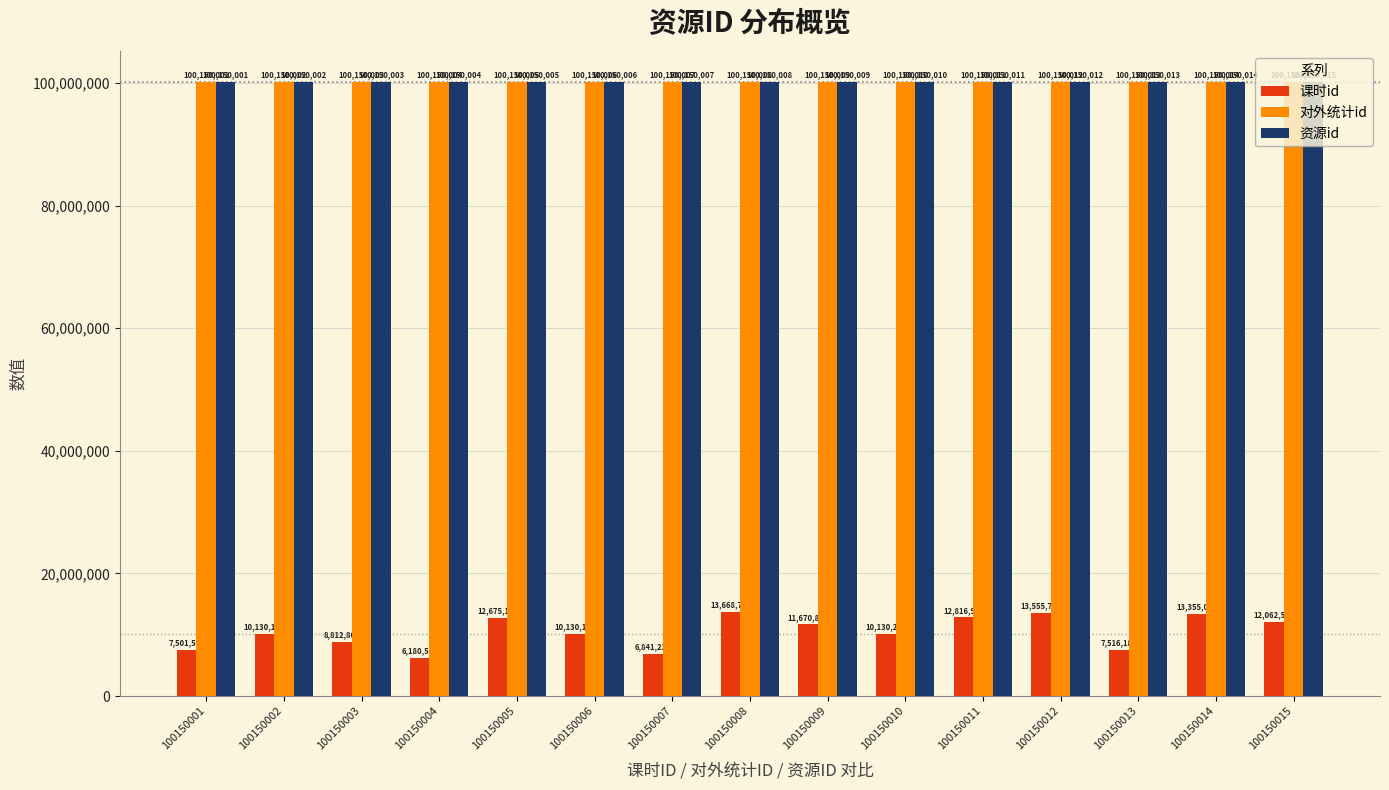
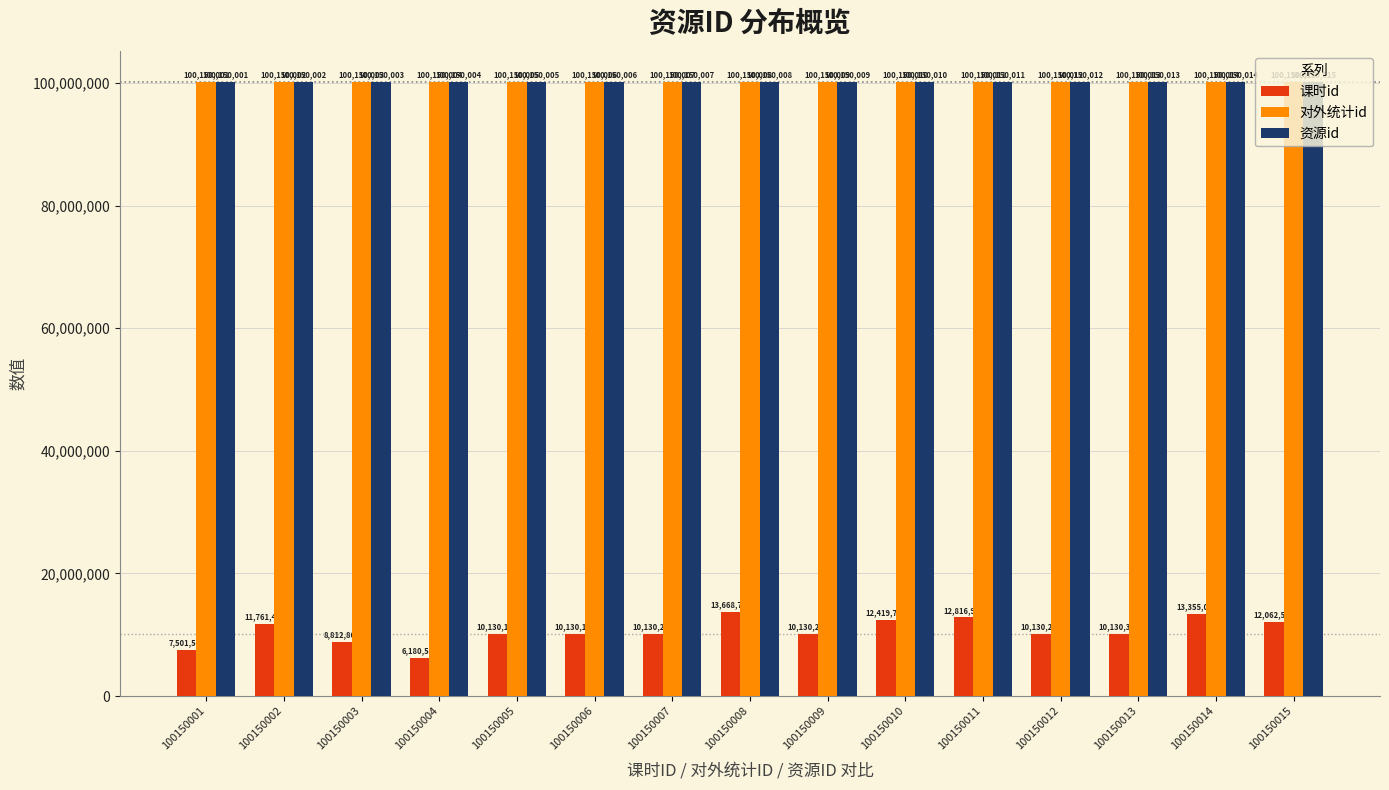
课时id, 100150002: 10,130,102 -> 11,761,494
课时id, 100150005: 12,675,138 -> 10,130,105
课时id, 100150007: 6,841,237 -> 10,130,201
课时id, 100150009: 11,670,832 -> 10,130,203
课时id, 100150010: 10,130,204 -> 12,419,781
课时id, 100150012: 13,555,729 -> 10,130,206
课时id, 100150013: 7,516,185 -> 10,130,301
